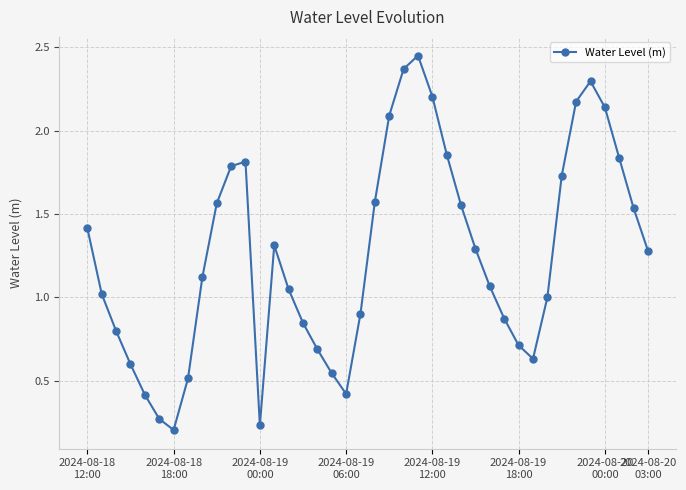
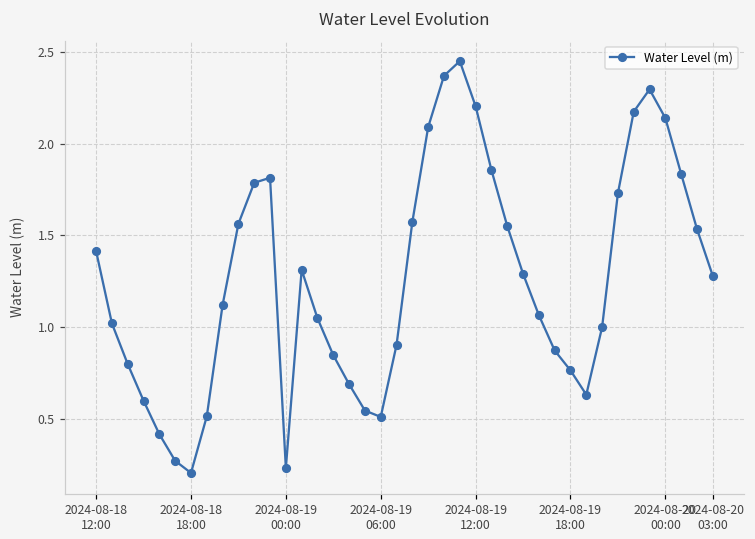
2024-08-19 06:00: 0.42 -> 0.51
2024-08-19 18:00: 0.71 -> 0.76
